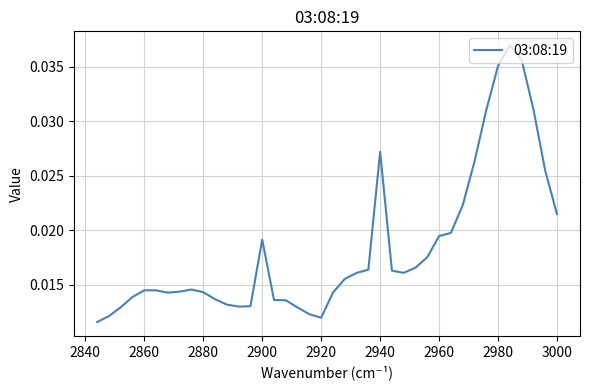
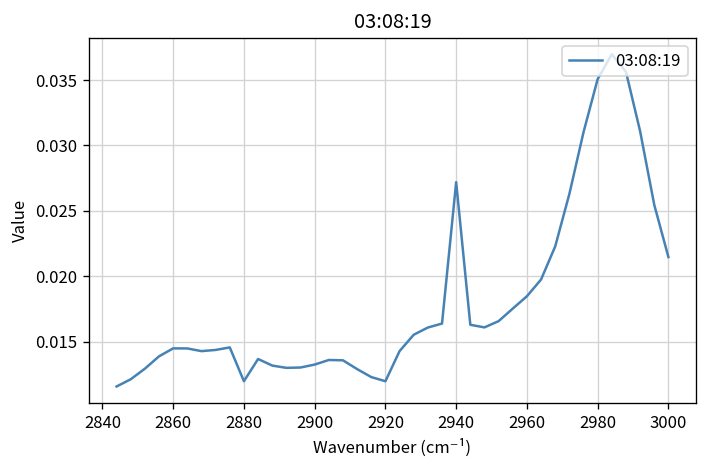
2880: 0.0143 -> 0.0120
2900: 0.0191 -> 0.0132
2960: 0.0195 -> 0.0185
